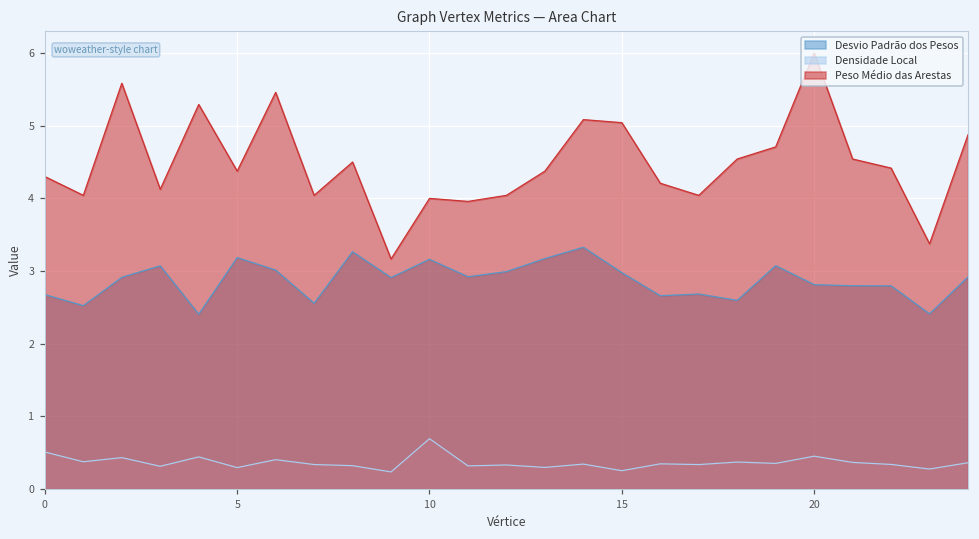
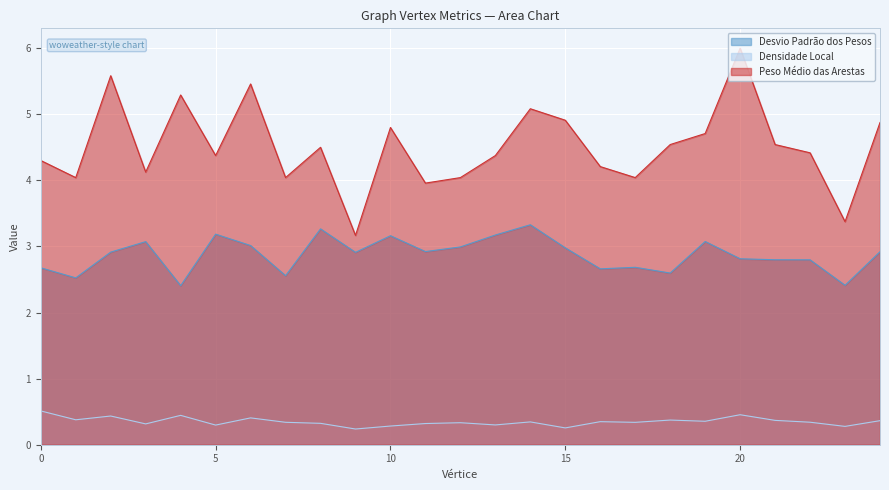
Densidade Local, 10: 0.7 -> 0.3
Peso Médio das Arestas, 10: 4.0 -> 4.8
Peso Médio das Arestas, 15: 5.0 -> 4.9
